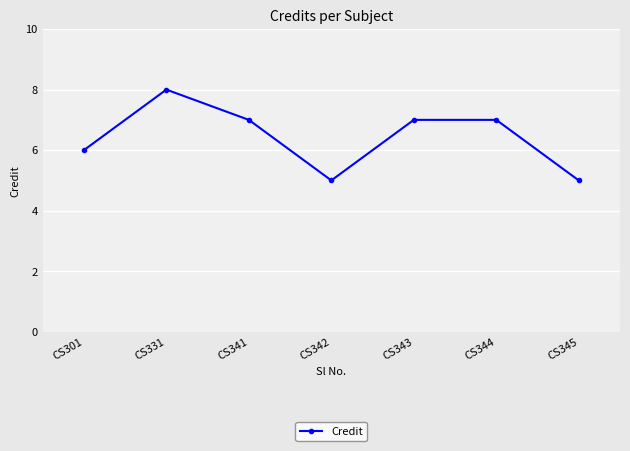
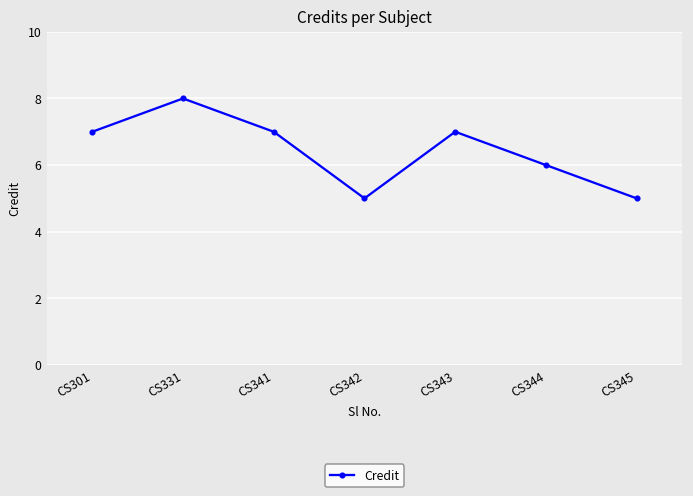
CS301: 6 -> 7
CS344: 7 -> 6
